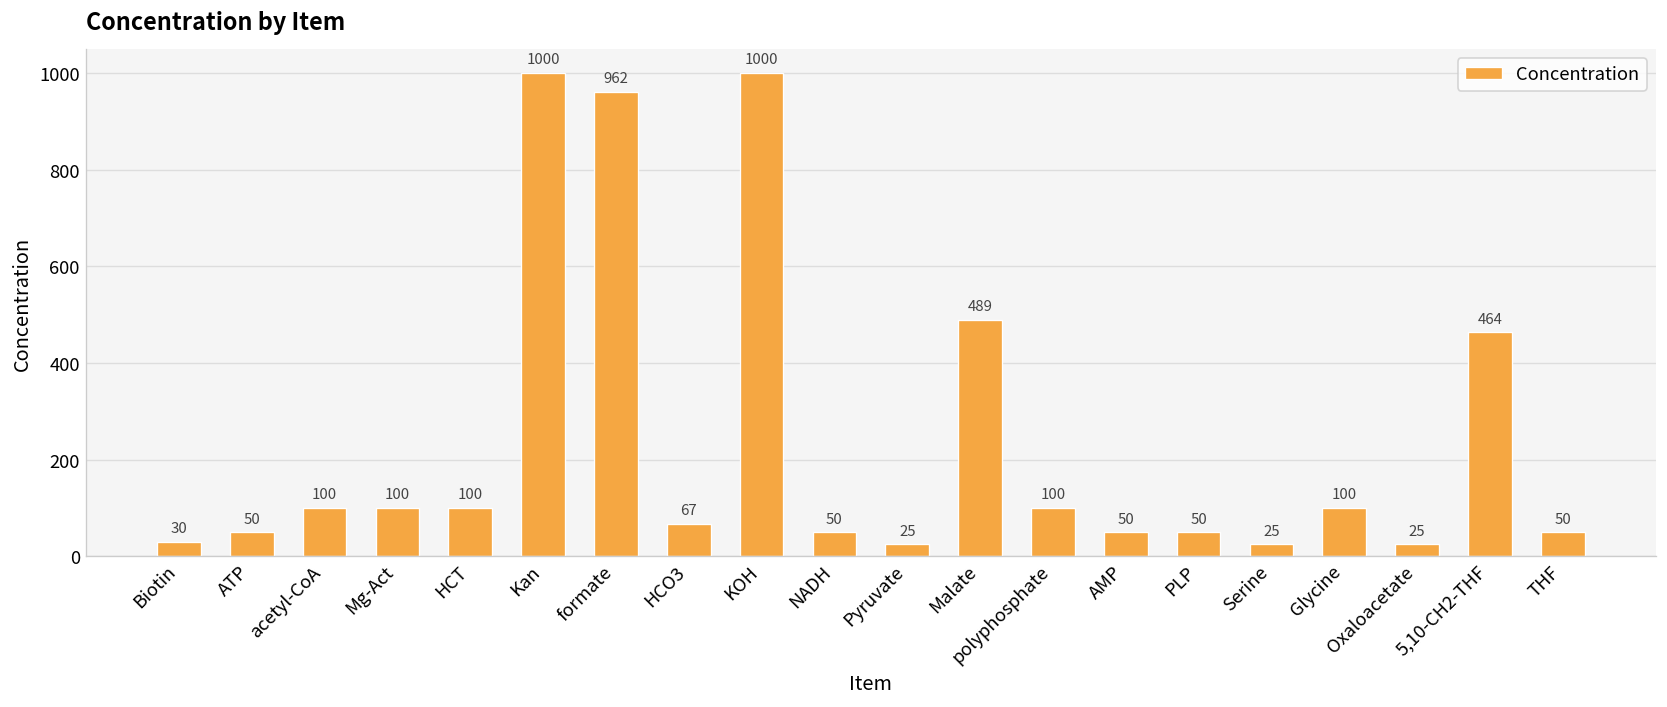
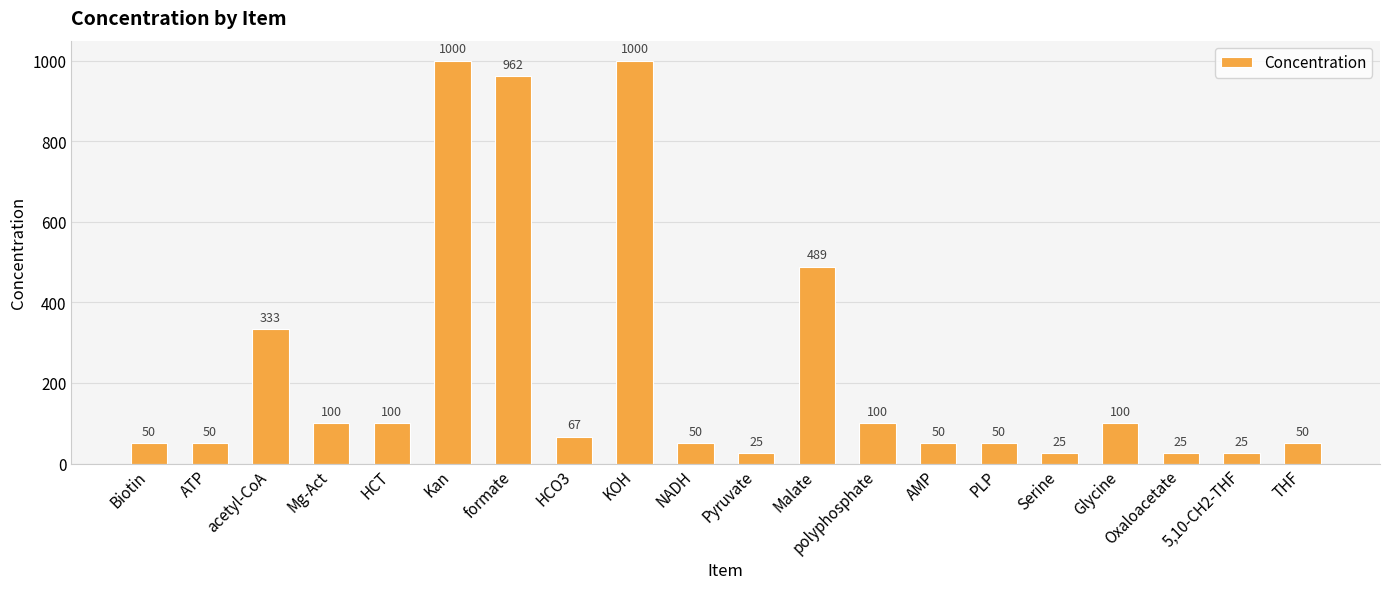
Biotin: 30 -> 50
acetyl-CoA: 100 -> 333
5,10-CH2-THF: 464 -> 25
